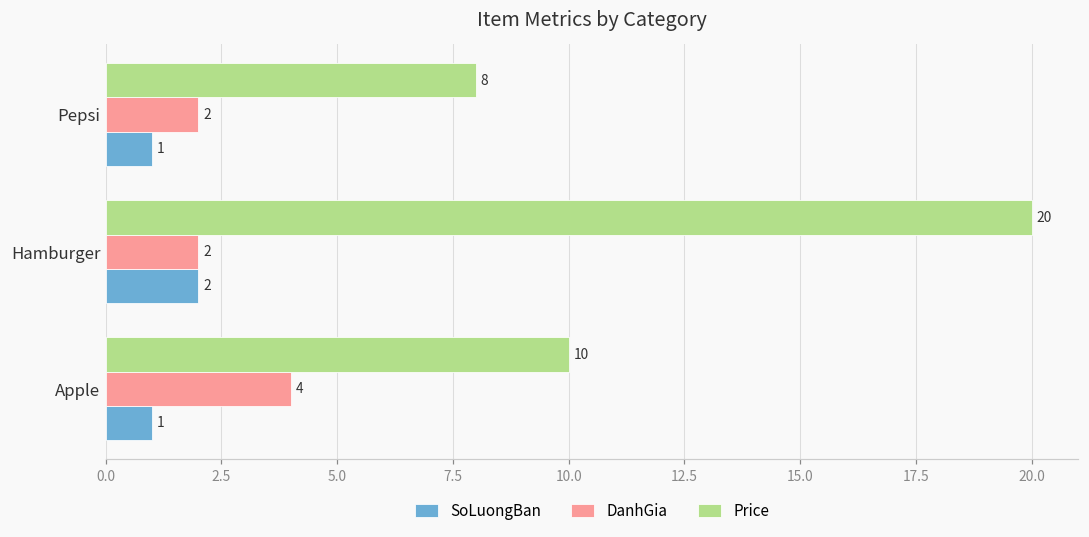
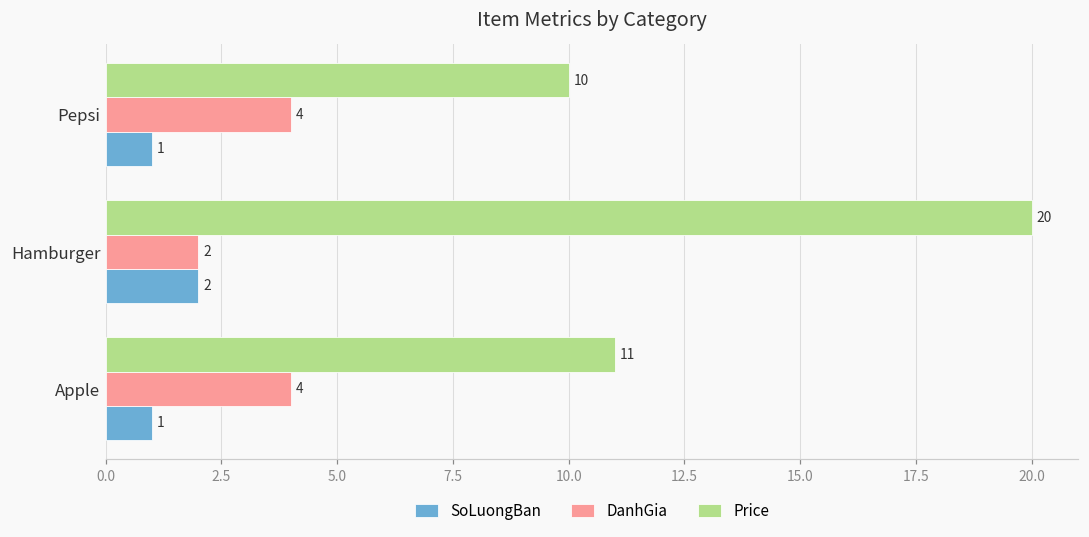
Price, Pepsi: 8 -> 10
DanhGia, Pepsi: 2 -> 4
Price, Apple: 10 -> 11
